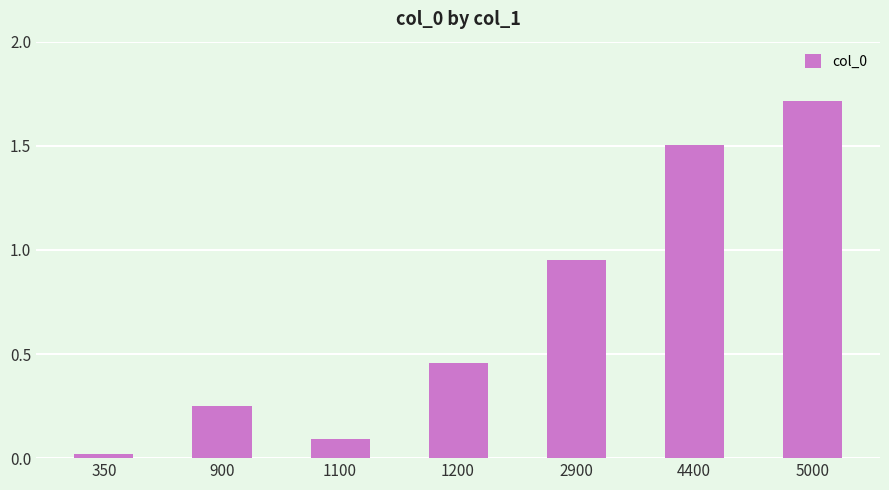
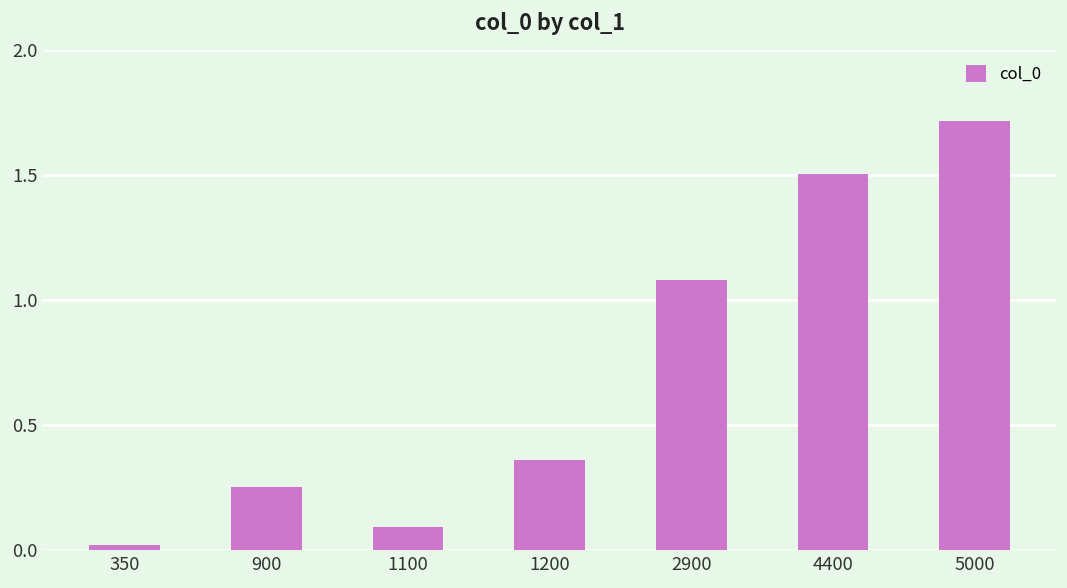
1200: 0.46 -> 0.36
2900: 0.95 -> 1.08
